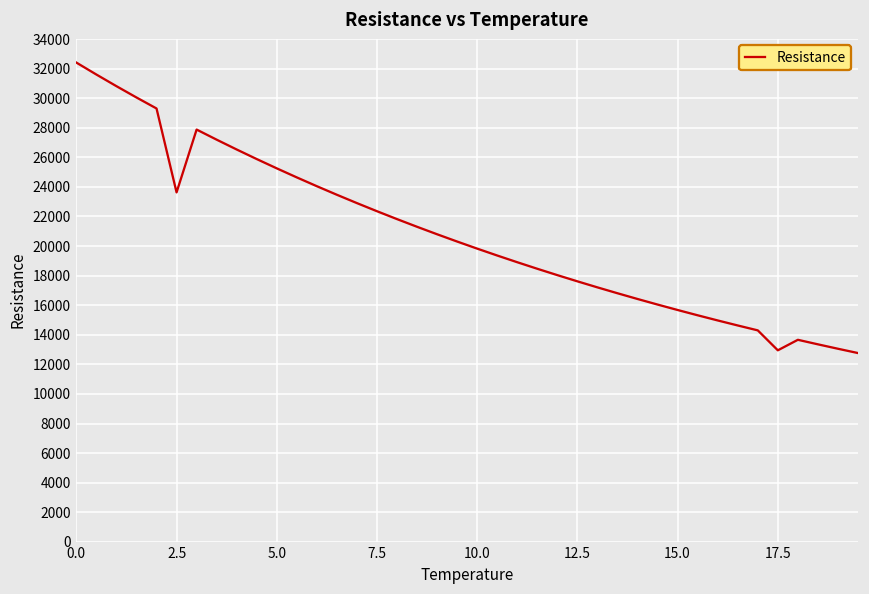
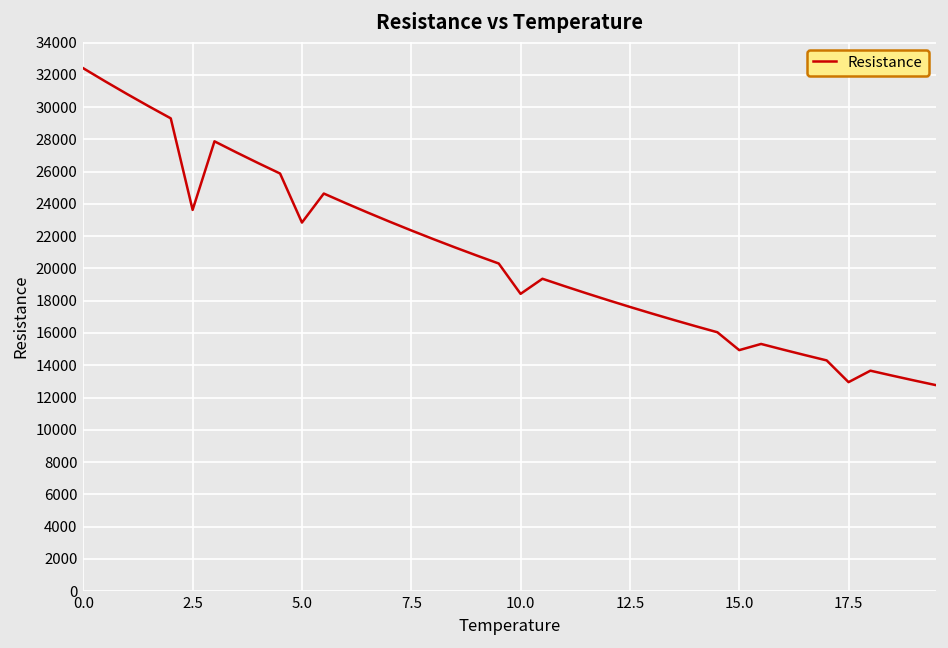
5.0: 25300 -> 22800
10.0: 19800 -> 18400
15.0: 15700 -> 14900
